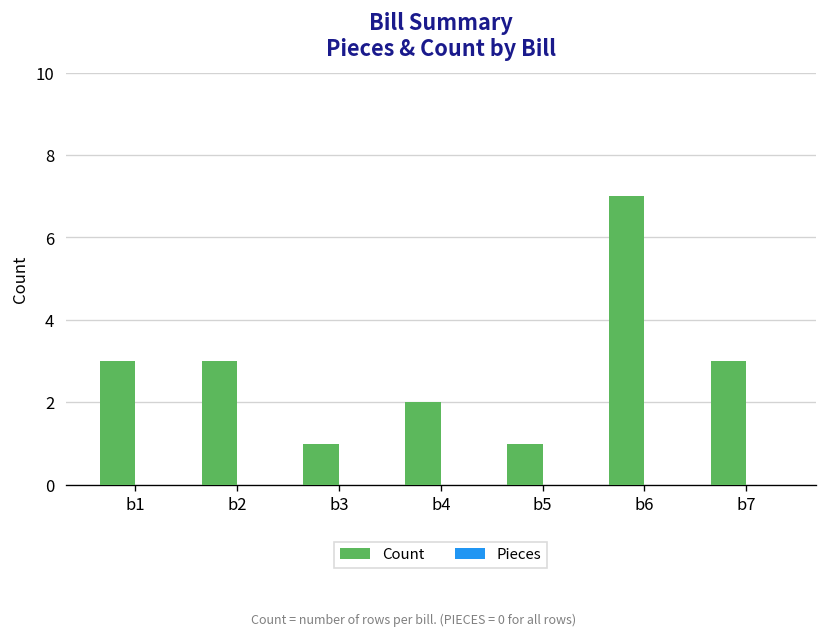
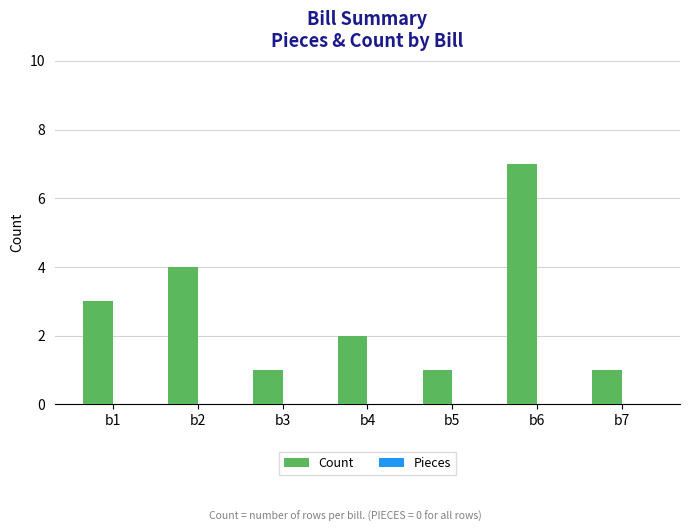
Count, b2: 3 -> 4
Count, b7: 3 -> 1
